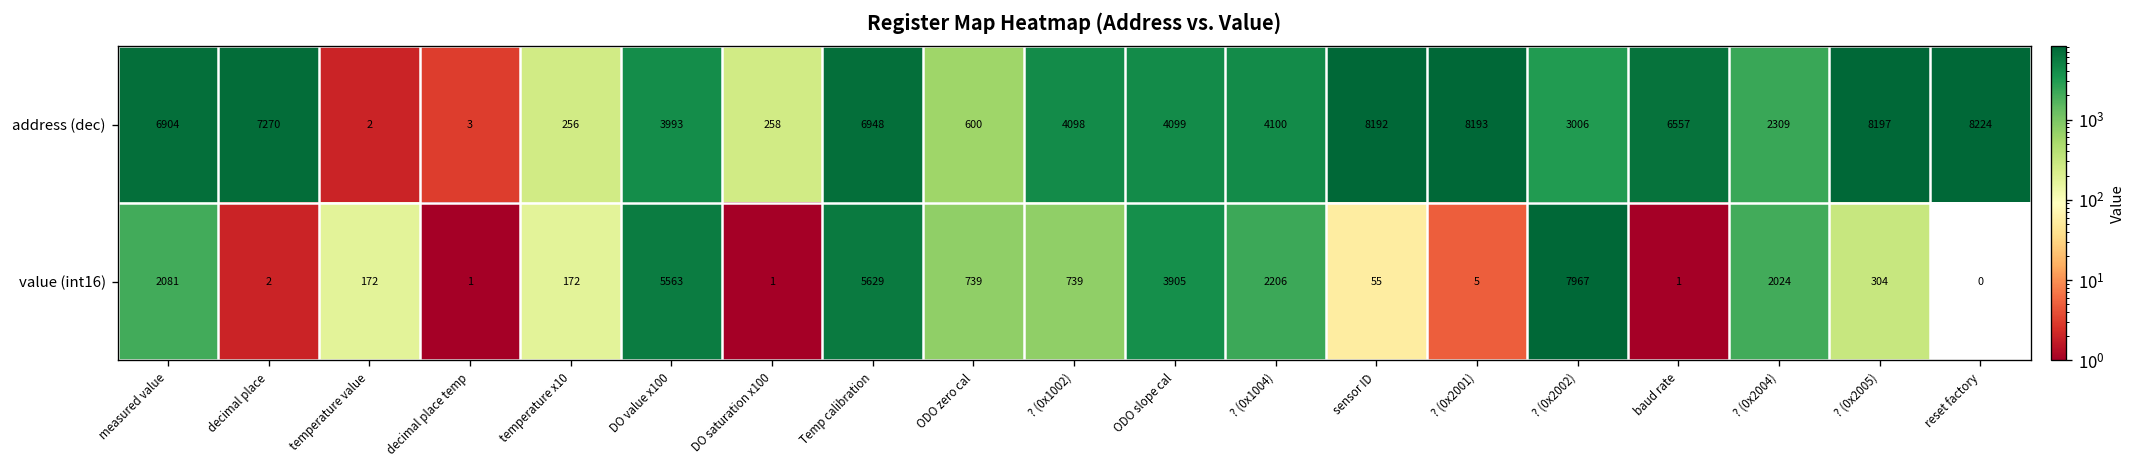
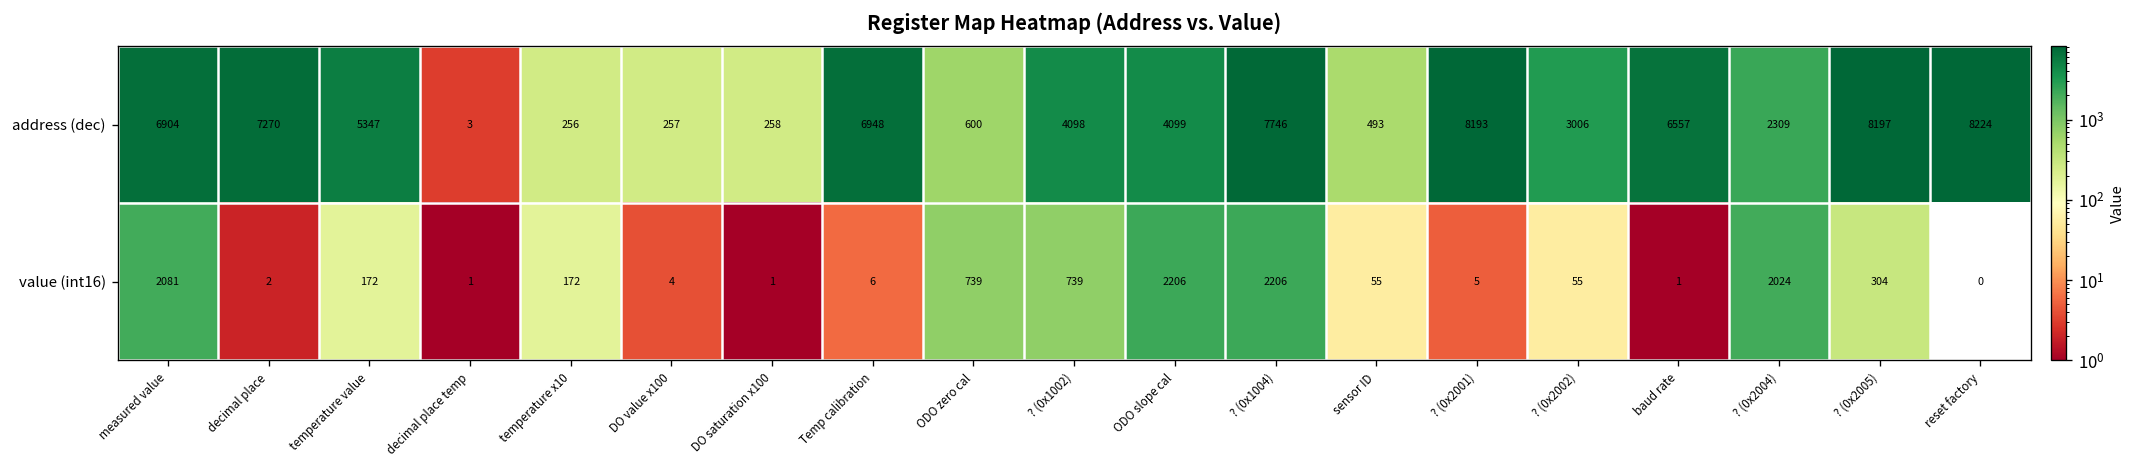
address (dec), temperature value: 2 -> 5347
address (dec), DO value x100: 3993 -> 257
address (dec), ? (0x1004): 4100 -> 7746
address (dec), sensor ID: 8192 -> 493
value (int16), DO value x100: 5563 -> 4
value (int16), Temp calibration: 5629 -> 6
value (int16), ODO slope cal: 3905 -> 2206
value (int16), ? (0x2002): 7967 -> 55
